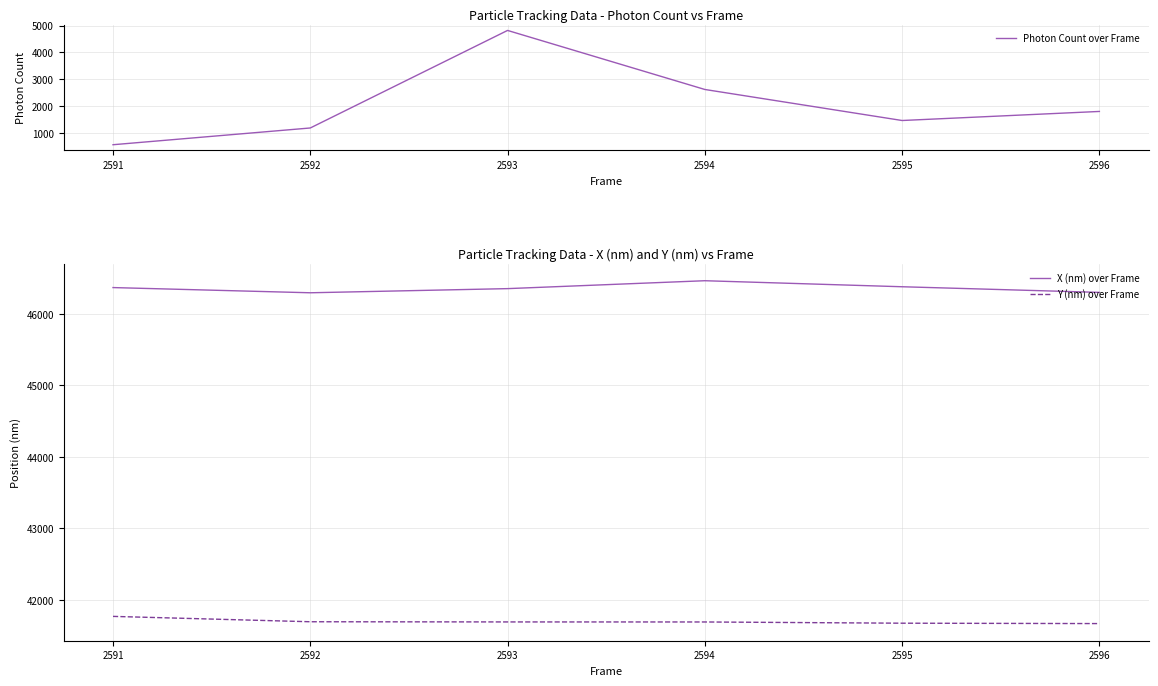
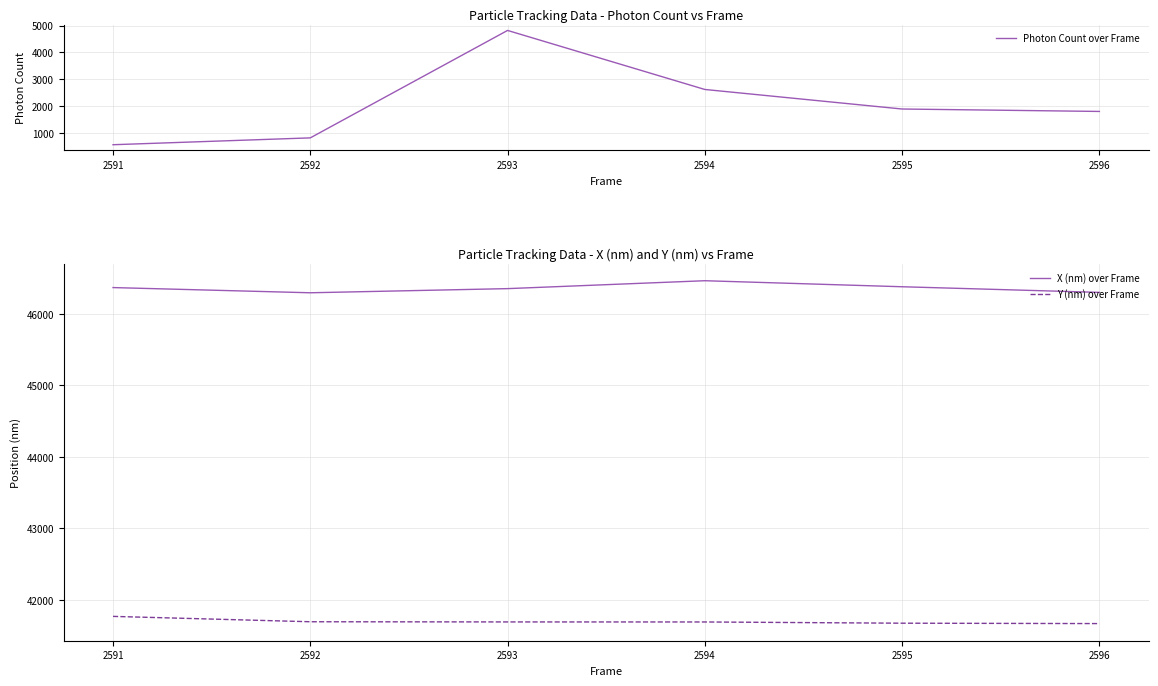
Particle Tracking Data - Photon Count vs Frame, 2592: 1200 -> 800
Particle Tracking Data - Photon Count vs Frame, 2595: 1500 -> 1900
